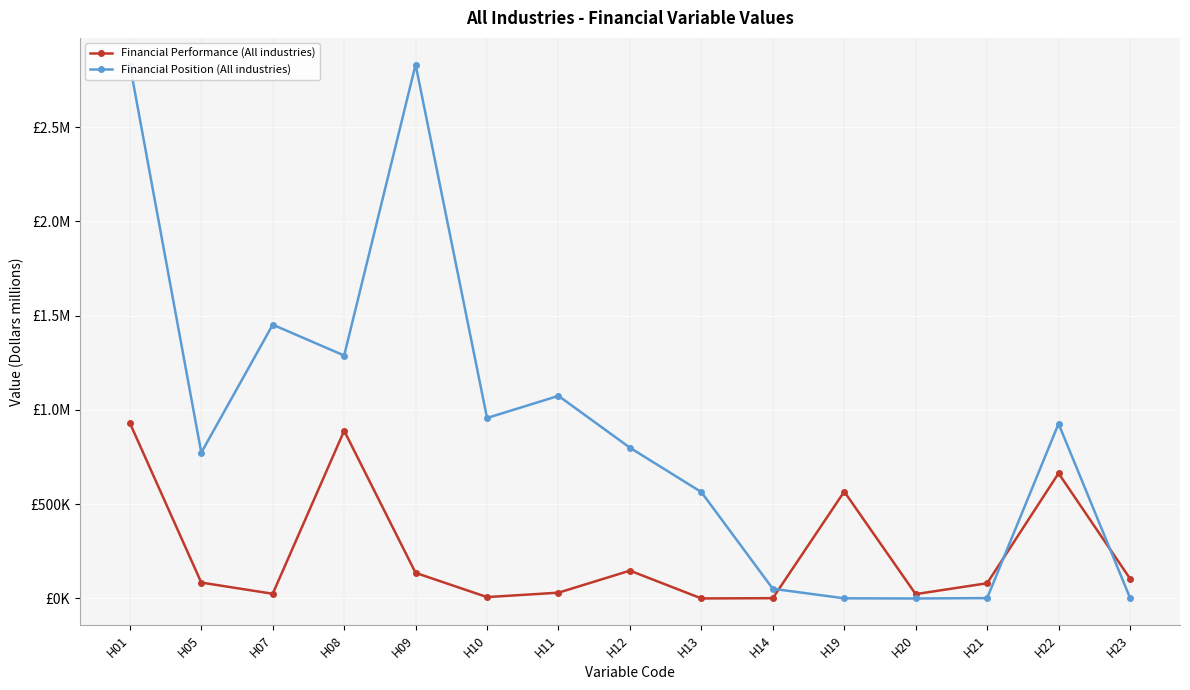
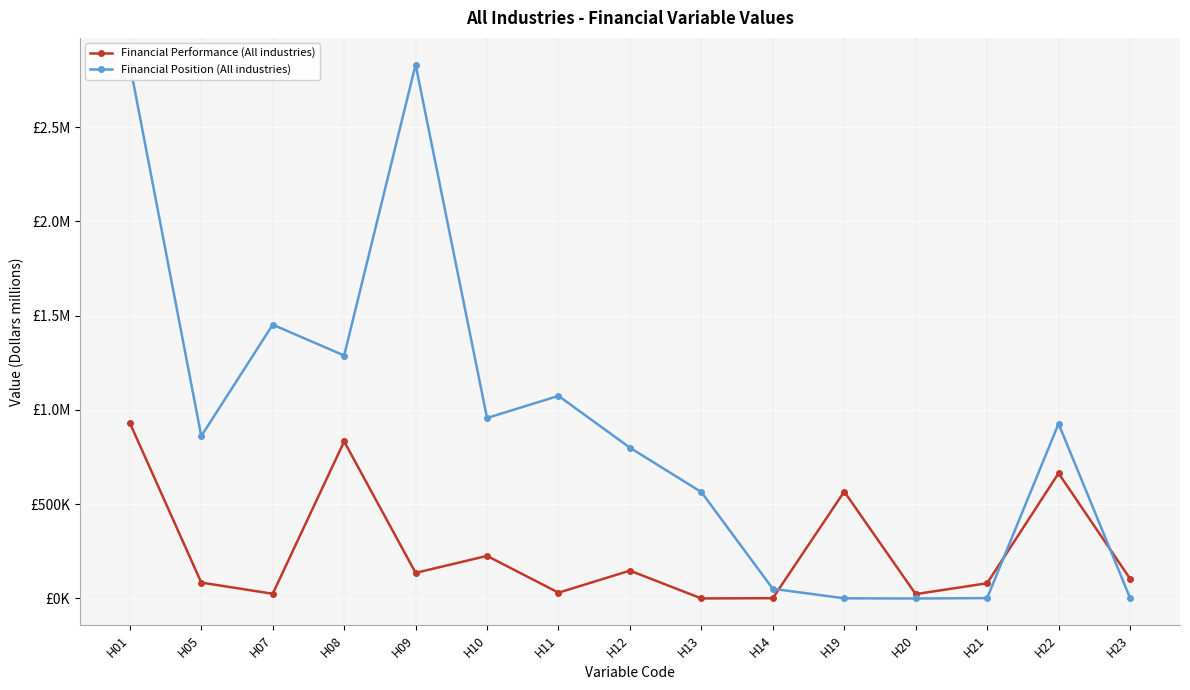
Financial Position (All industries), H05: £770000 -> £860000
Financial Performance (All industries), H08: £890000 -> £830000
Financial Performance (All industries), H10: £10000 -> £230000
